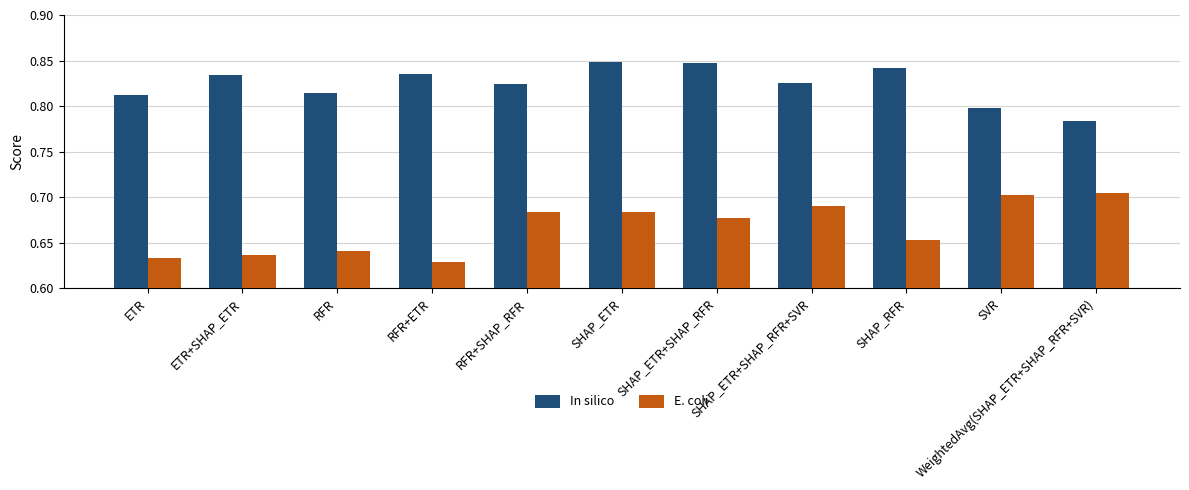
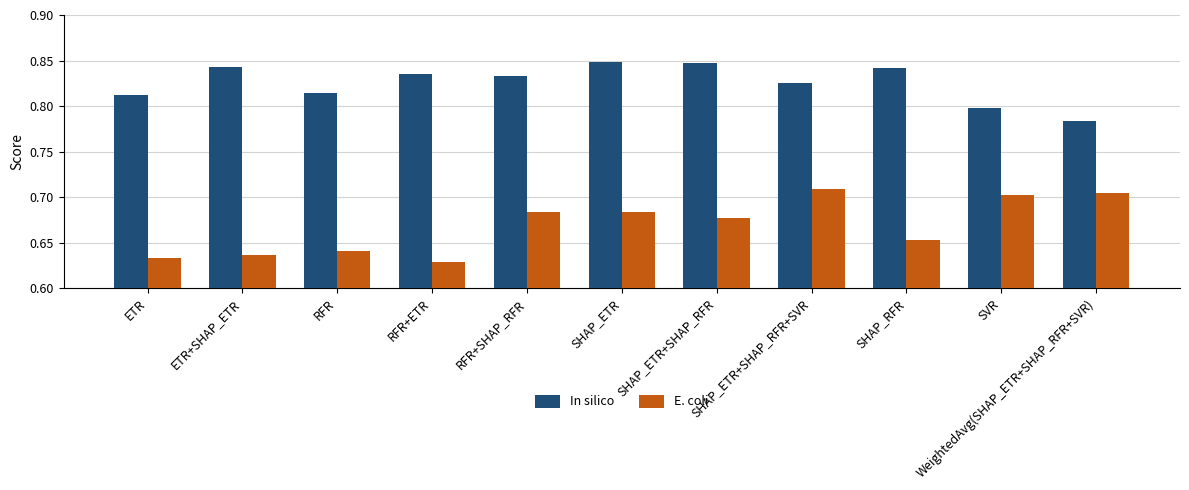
In silico, ETR+SHAP_ETR: 0.83 -> 0.84
In silico, RFR+SHAP_RFR: 0.82 -> 0.83
E. coli, SHAP_ETR+SHAP_RFR+SVR: 0.69 -> 0.71
